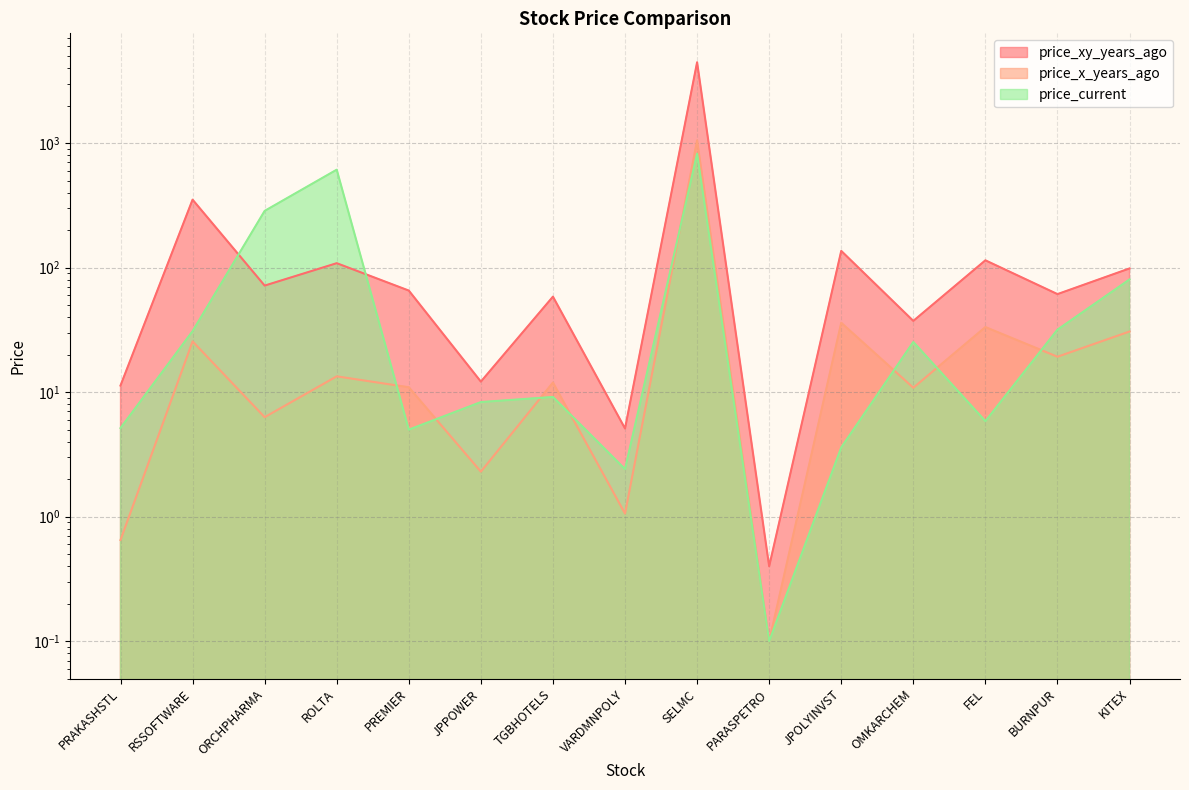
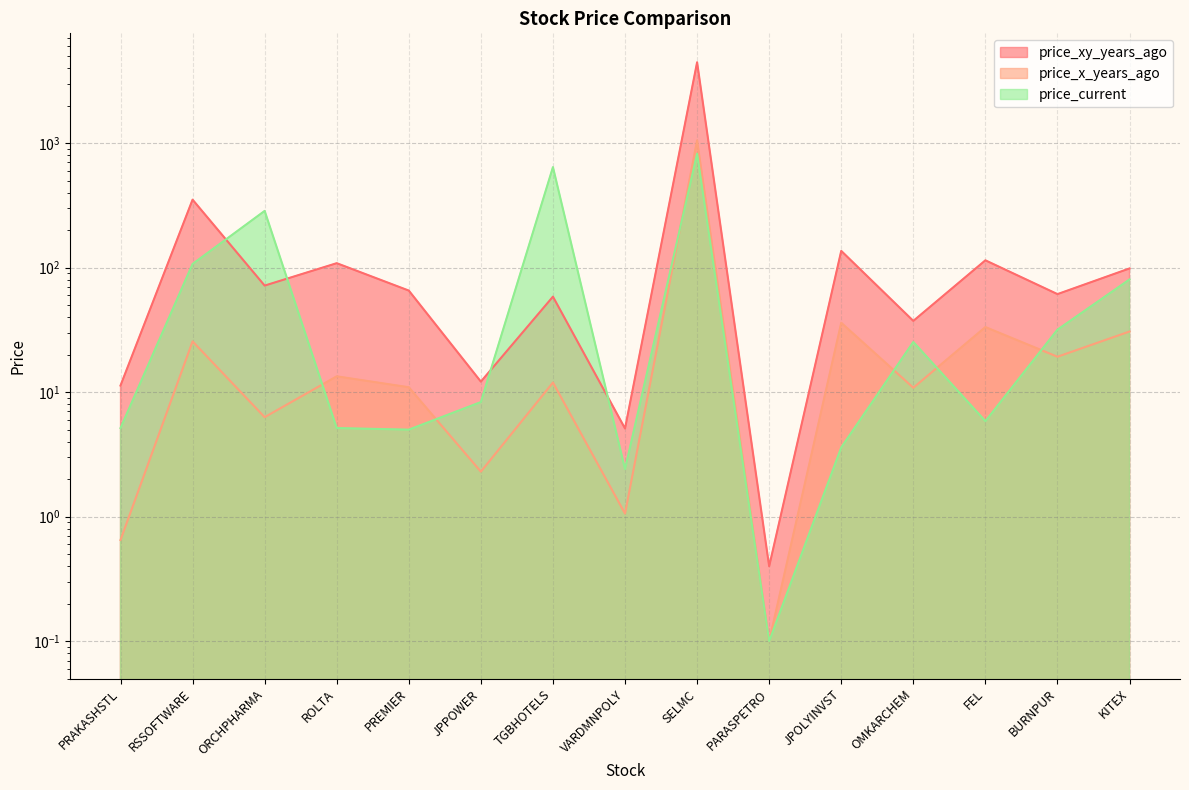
price_current, RSSOFTWARE: 31 -> 110
price_current, ROLTA: 600 -> 5.2
price_current, TGBHOTELS: 9 -> 600
